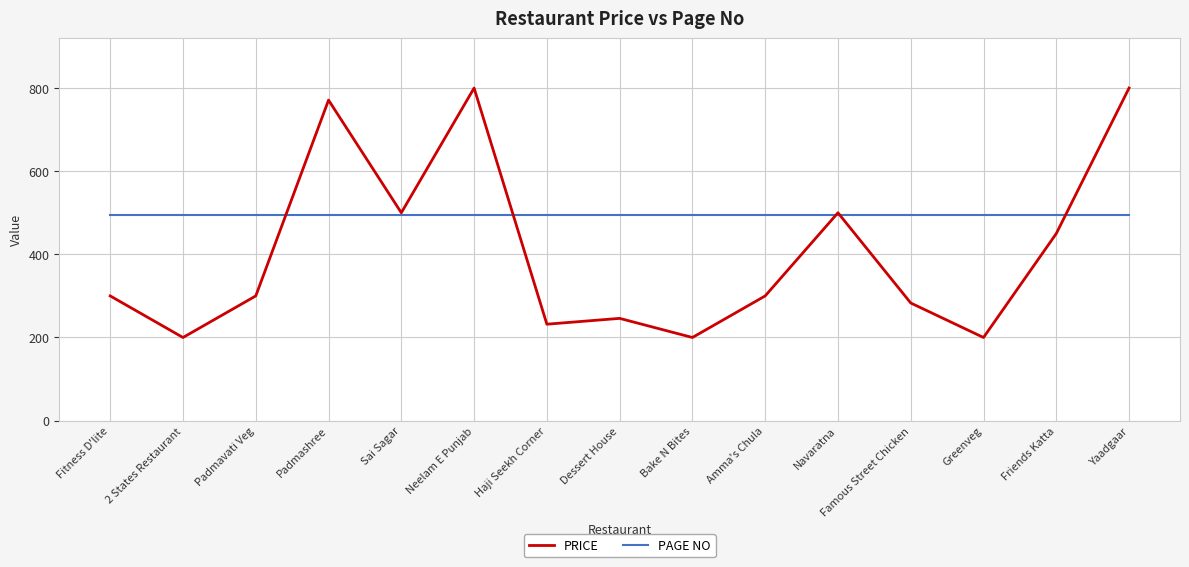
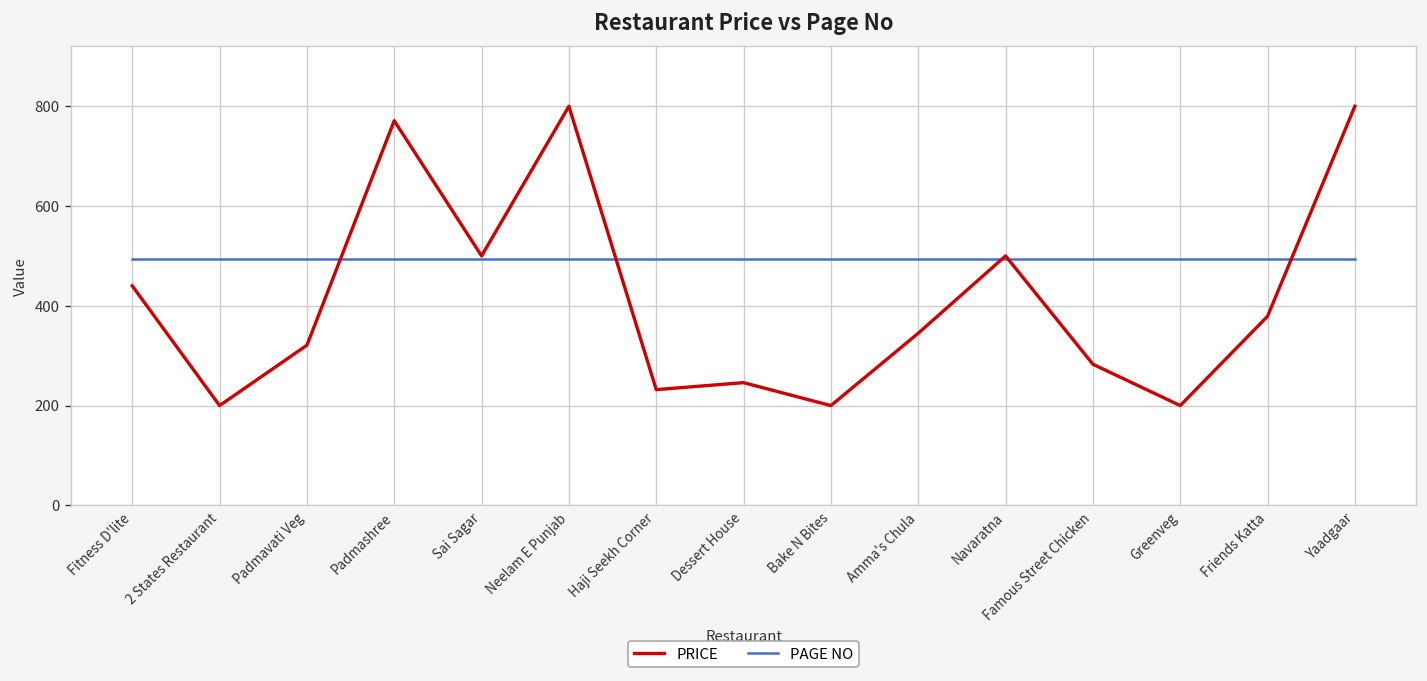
PRICE, Fitness D'lite: 300 -> 440
PRICE, Padmavati Veg: 300 -> 320
PRICE, Amma's Chula: 300 -> 350
PRICE, Friends Katta: 450 -> 380
